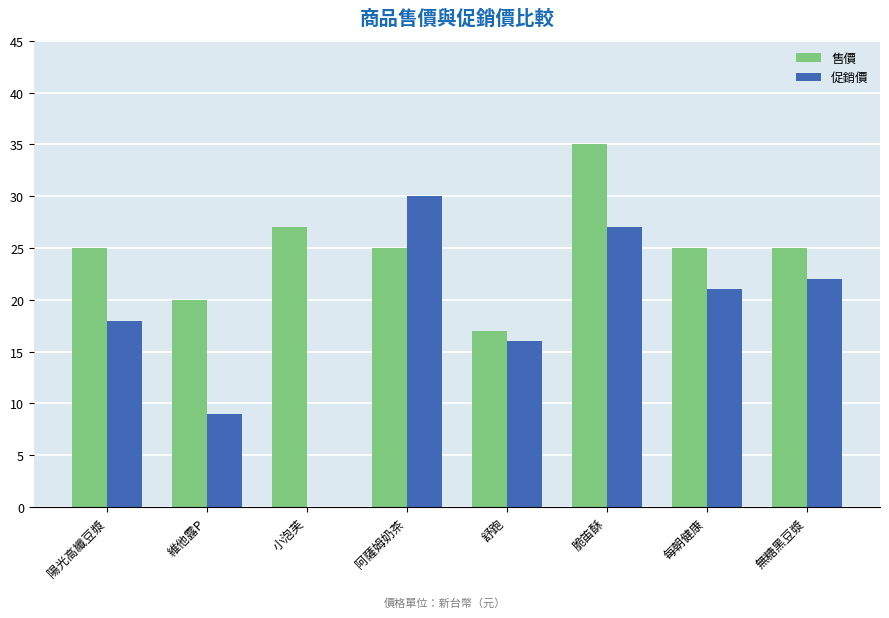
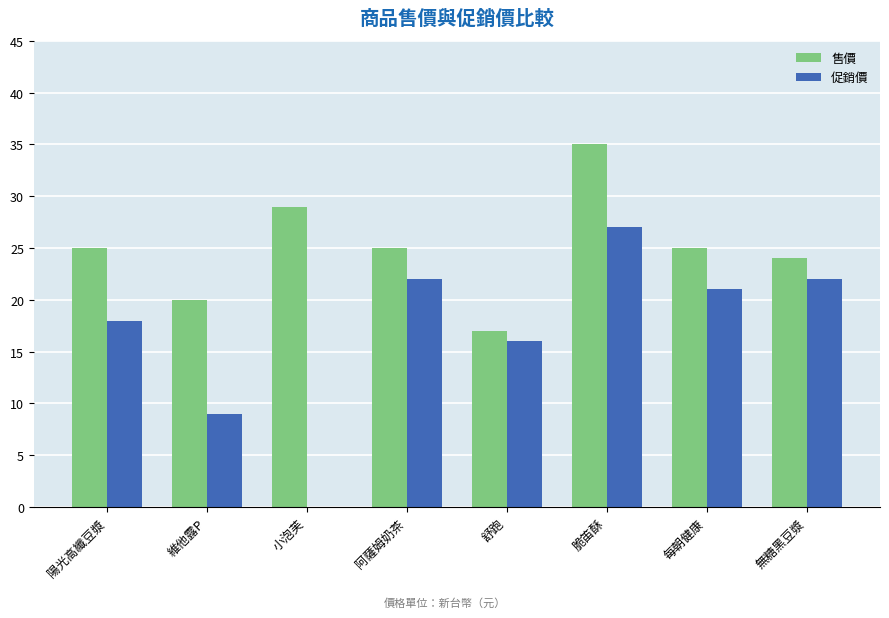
售價, 小泡芙: 27 -> 29
促銷價, 阿薩姆奶茶: 30 -> 22
售價, 無糖黑豆漿: 25 -> 24
